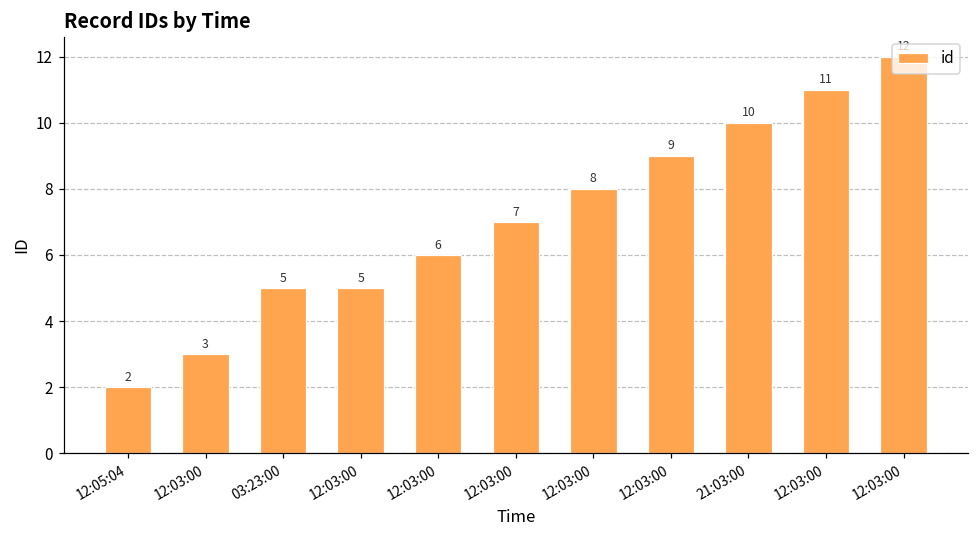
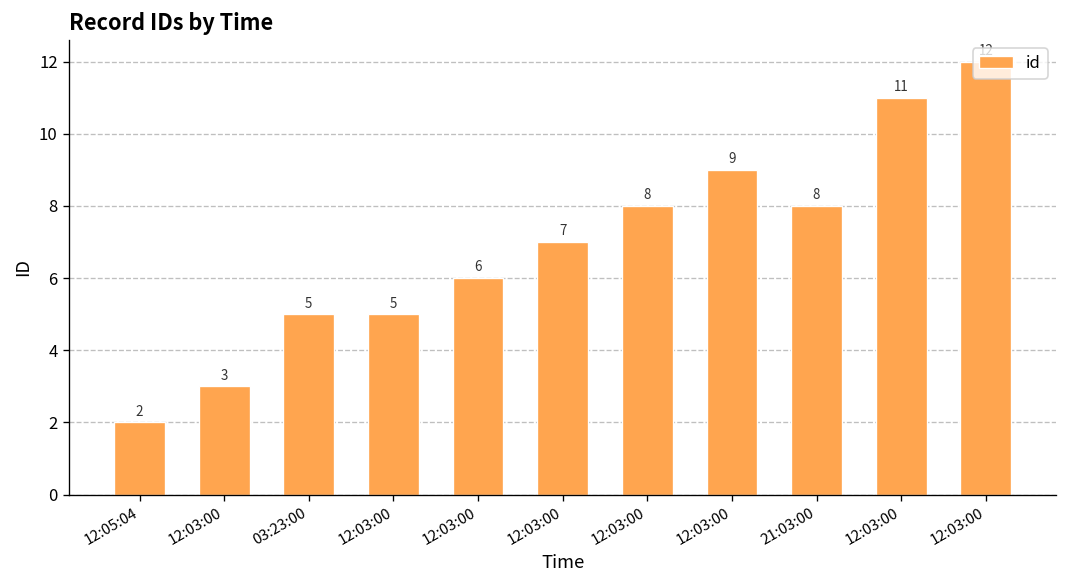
21:03:00: 10 -> 8
